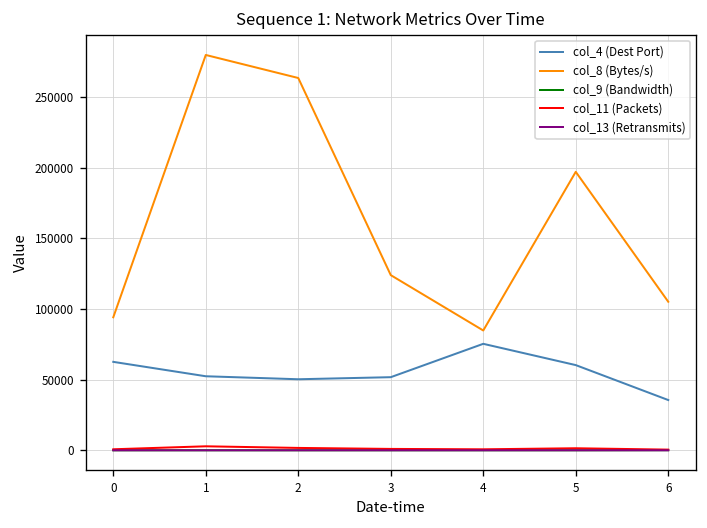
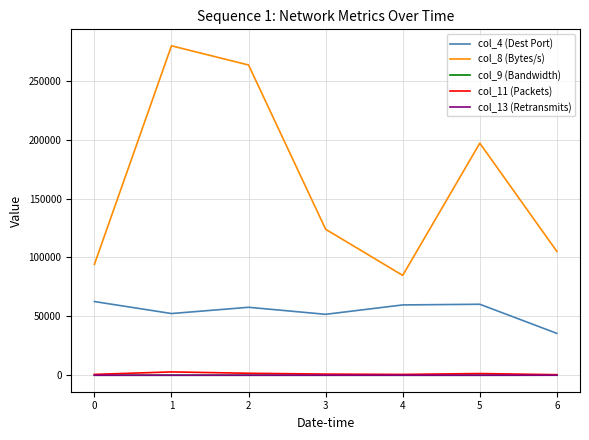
col_4 (Dest Port), 2: 50000 -> 58000
col_4 (Dest Port), 4: 75000 -> 60000
